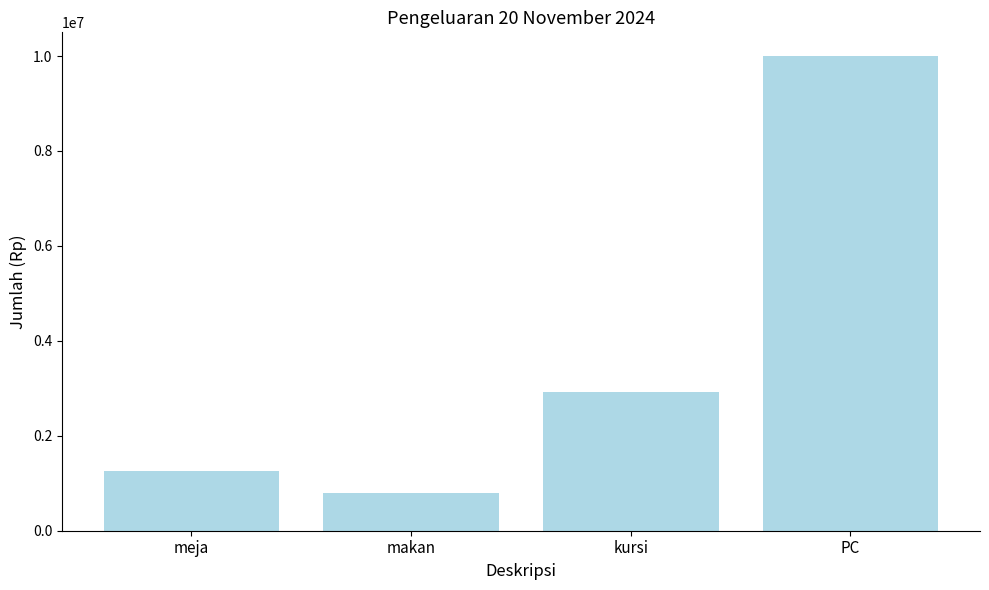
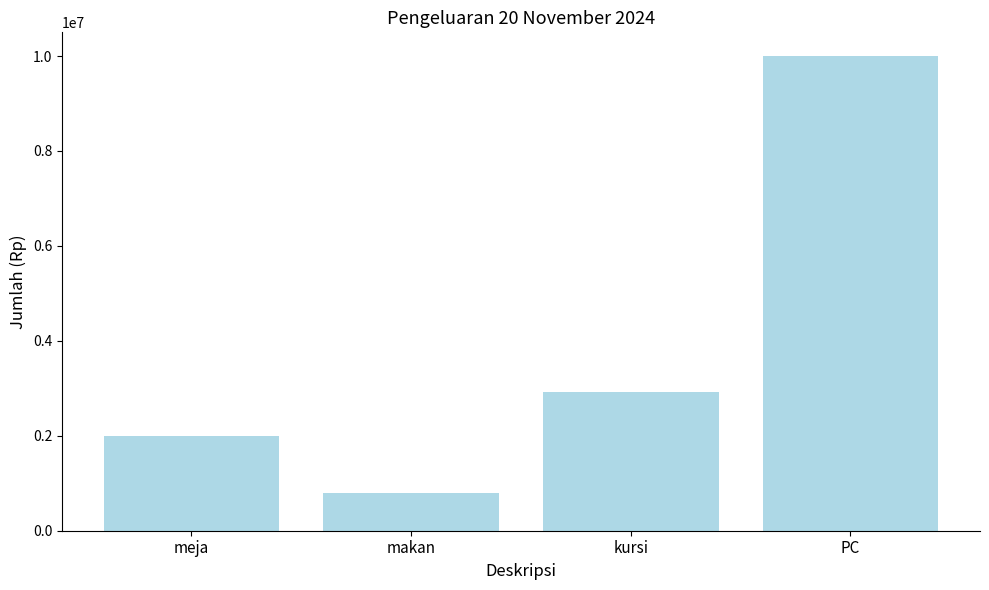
meja: 1300000 -> 2000000
